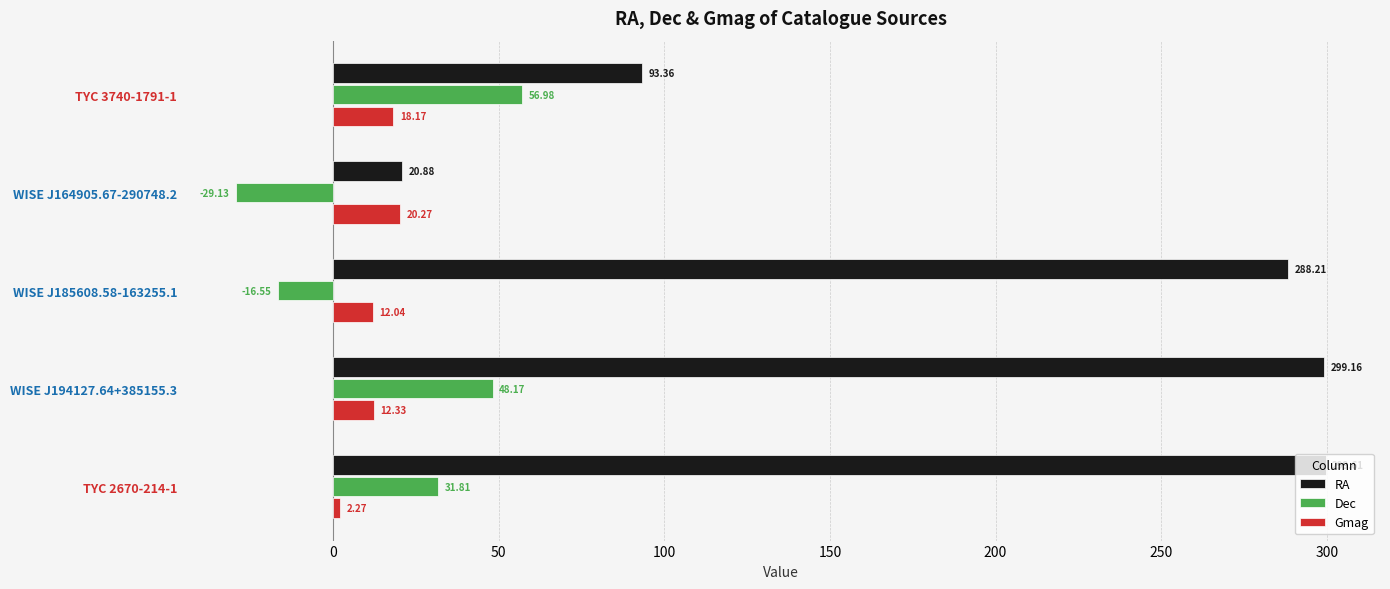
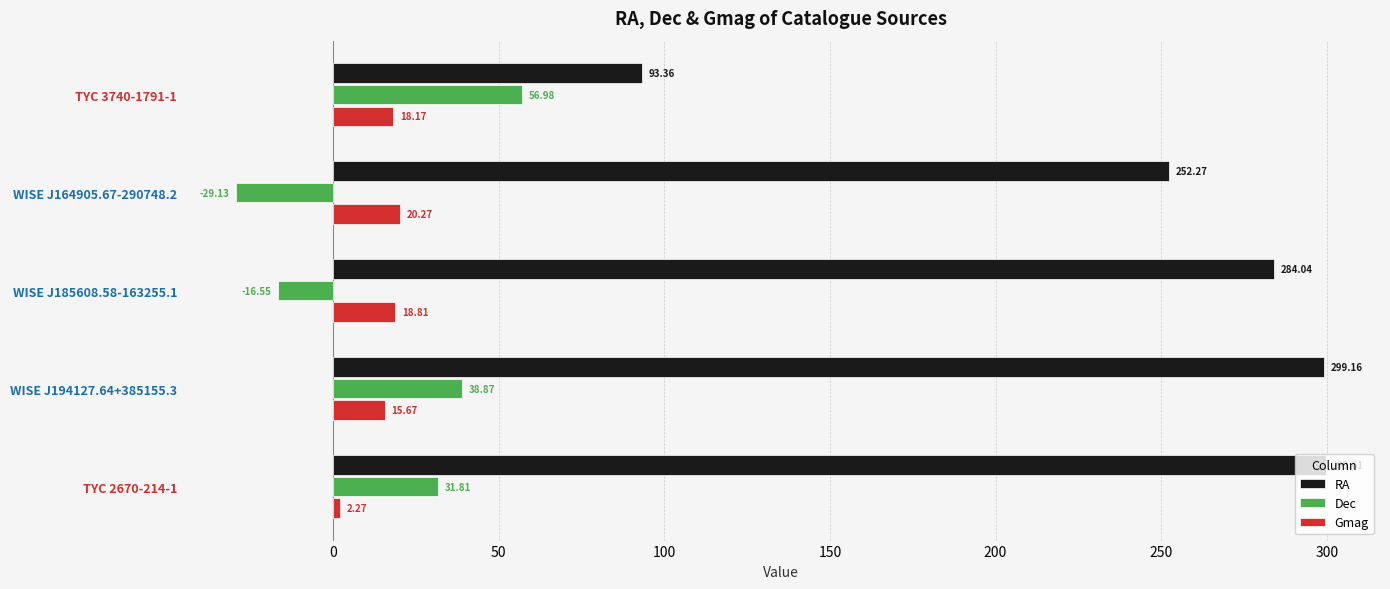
RA, WISE J164905.67-290748.2: 20.88 -> 252.27
RA, WISE J185608.58-163255.1: 288.21 -> 284.04
Gmag, WISE J185608.58-163255.1: 12.04 -> 18.81
Dec, WISE J194127.64+385155.3: 48.17 -> 38.87
Gmag, WISE J194127.64+385155.3: 12.33 -> 15.67
